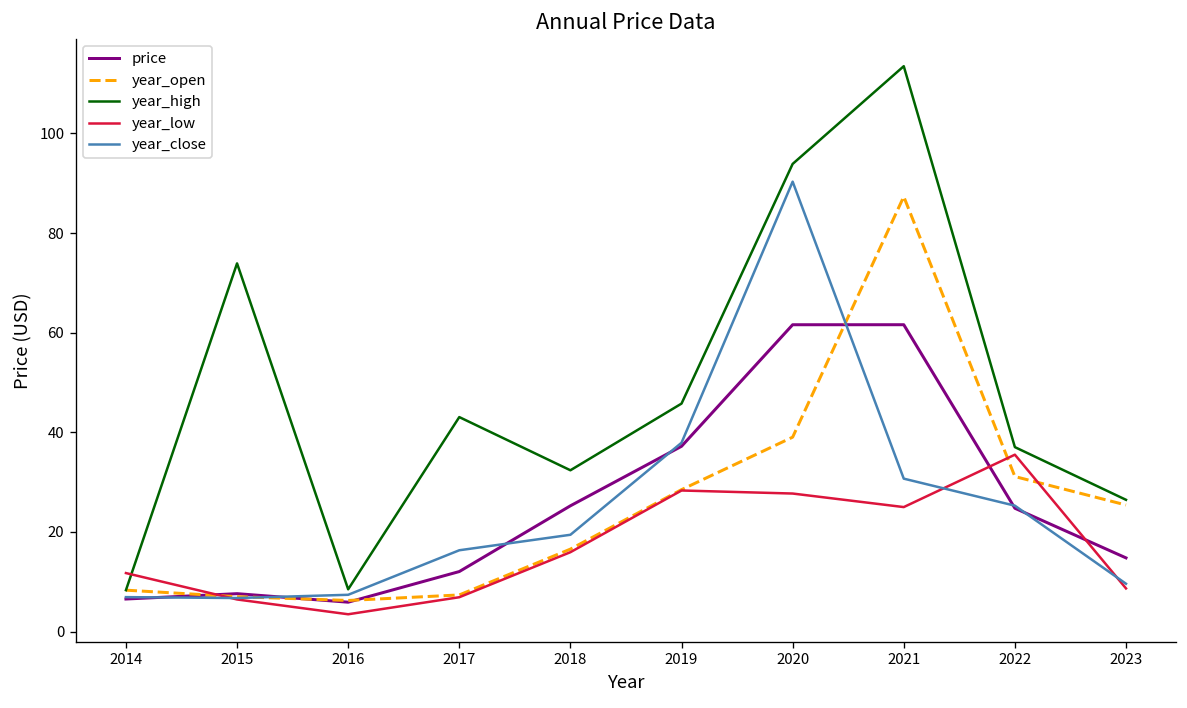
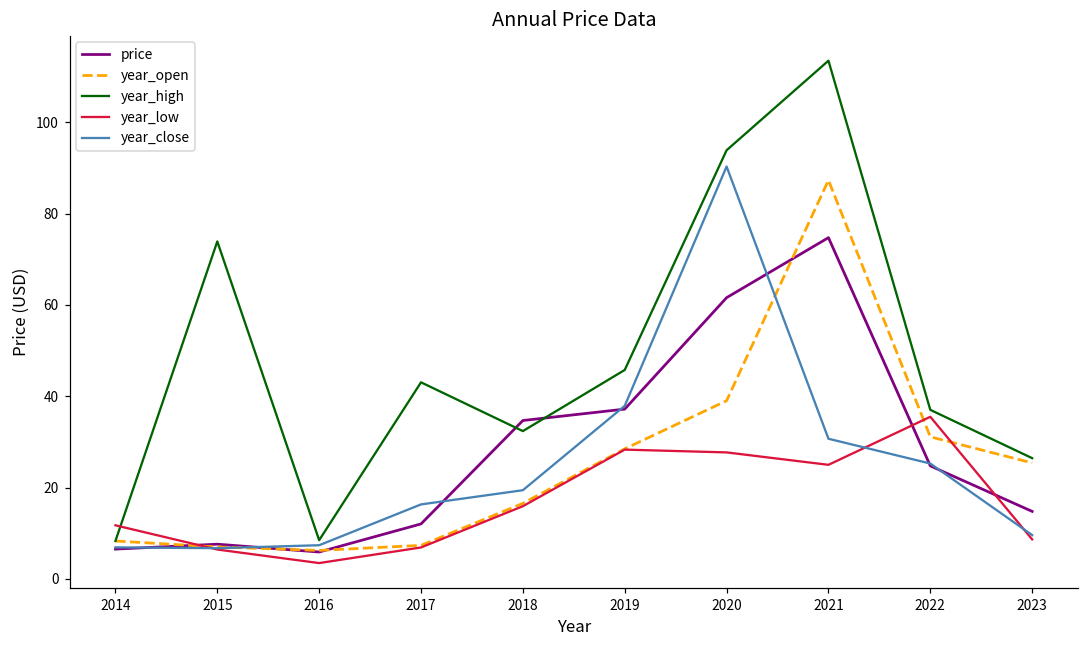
price, 2018: 25 -> 35
price, 2021: 62 -> 75
